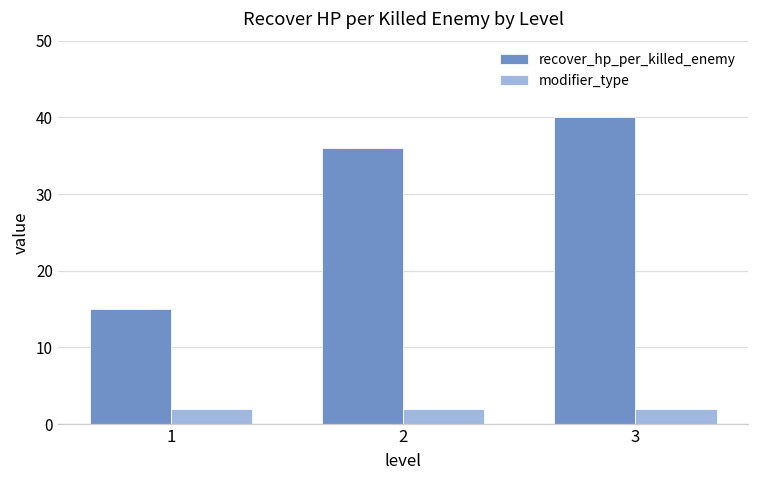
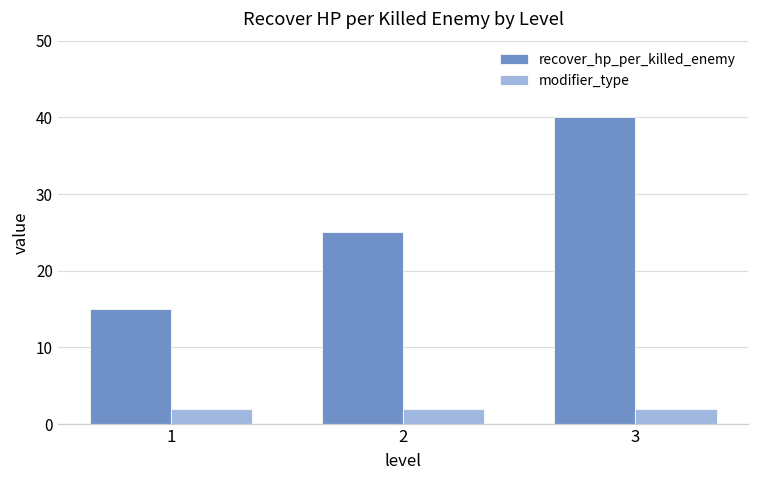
recover_hp_per_killed_enemy, 2: 36 -> 25
